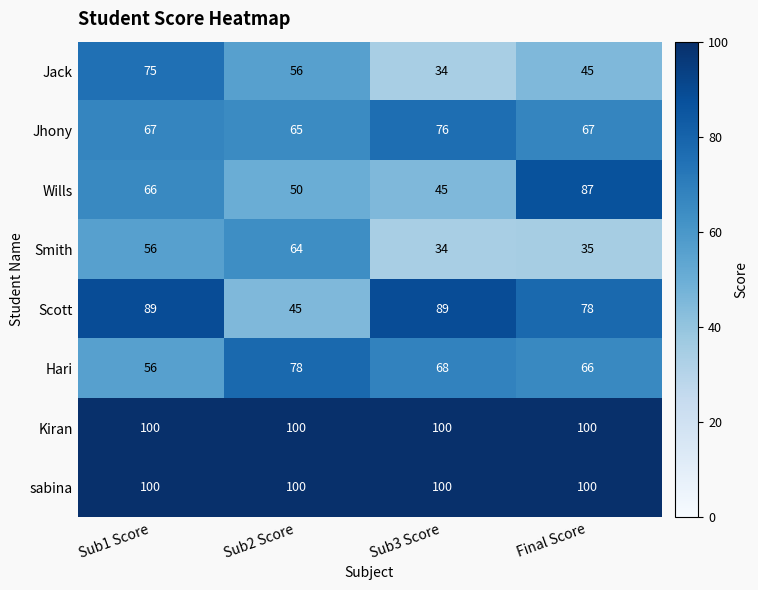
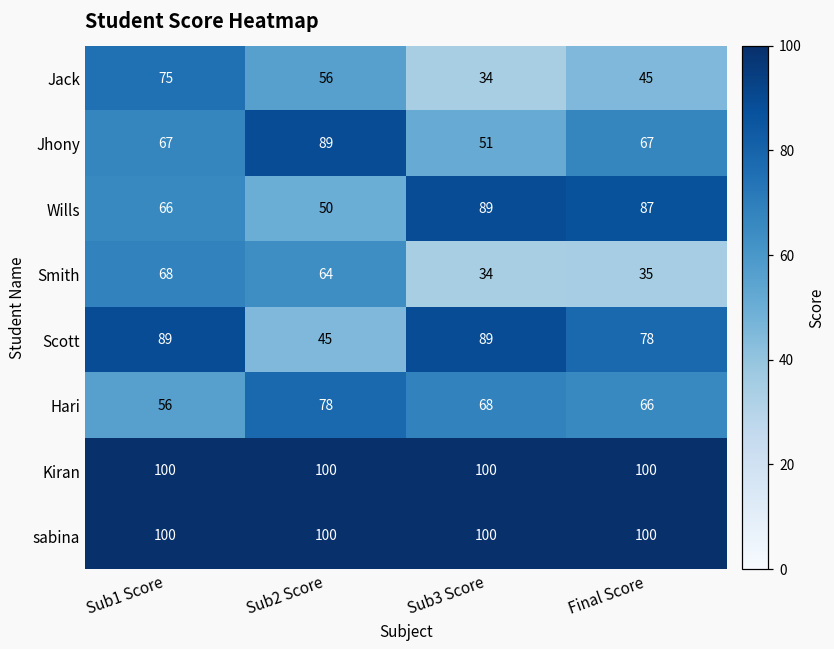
Jhony, Sub2 Score: 65 -> 89
Jhony, Sub3 Score: 76 -> 51
Wills, Sub3 Score: 45 -> 89
Smith, Sub1 Score: 56 -> 68
